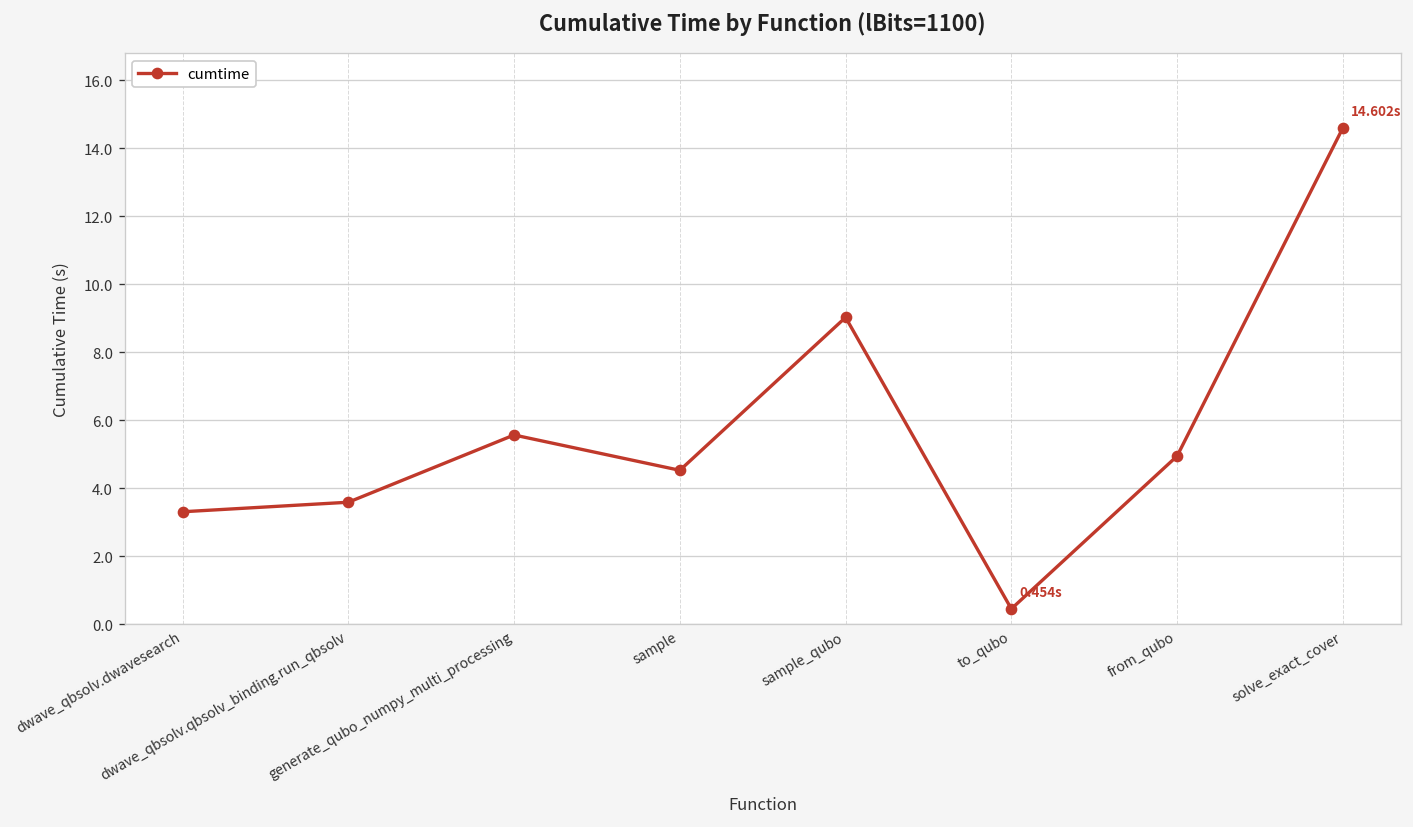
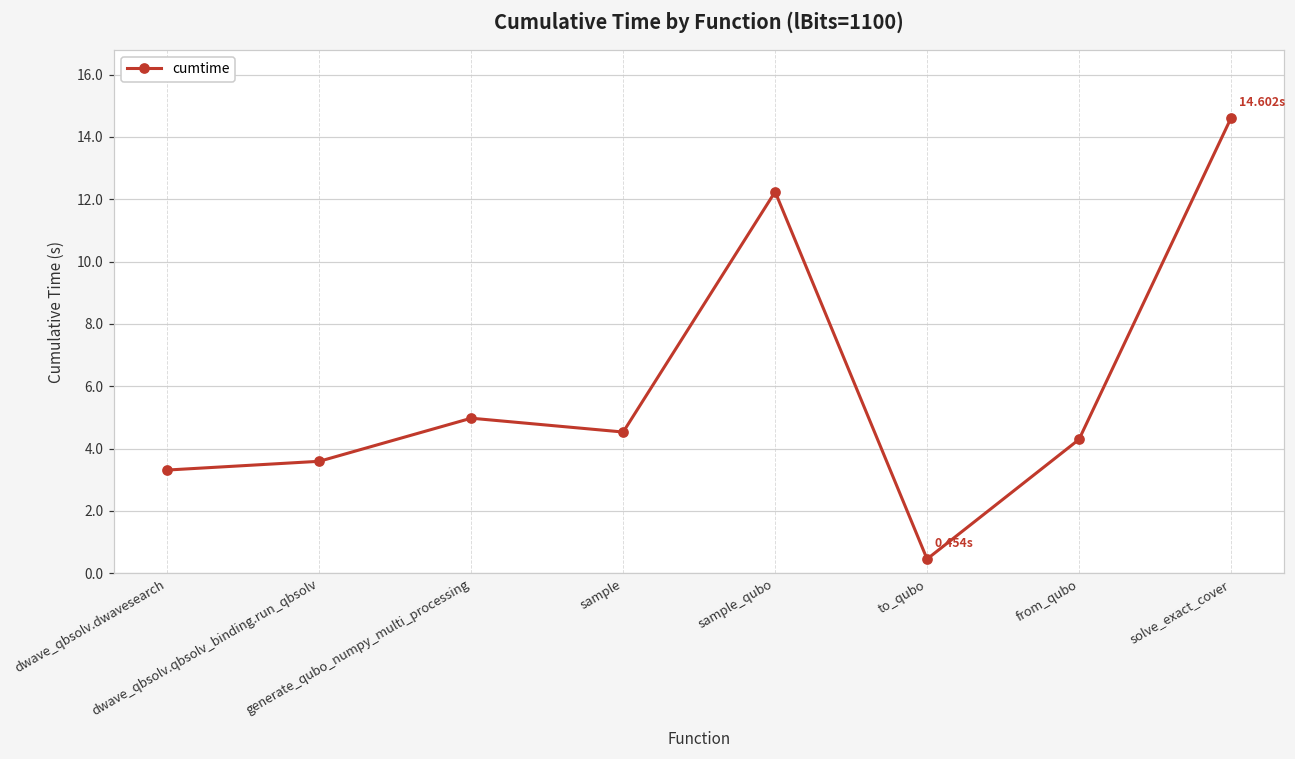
generate_qubo_numpy_multi_processing: 5.6 -> 5.0
sample_qubo: 9.0 -> 12.2
from_qubo: 4.9 -> 4.3
